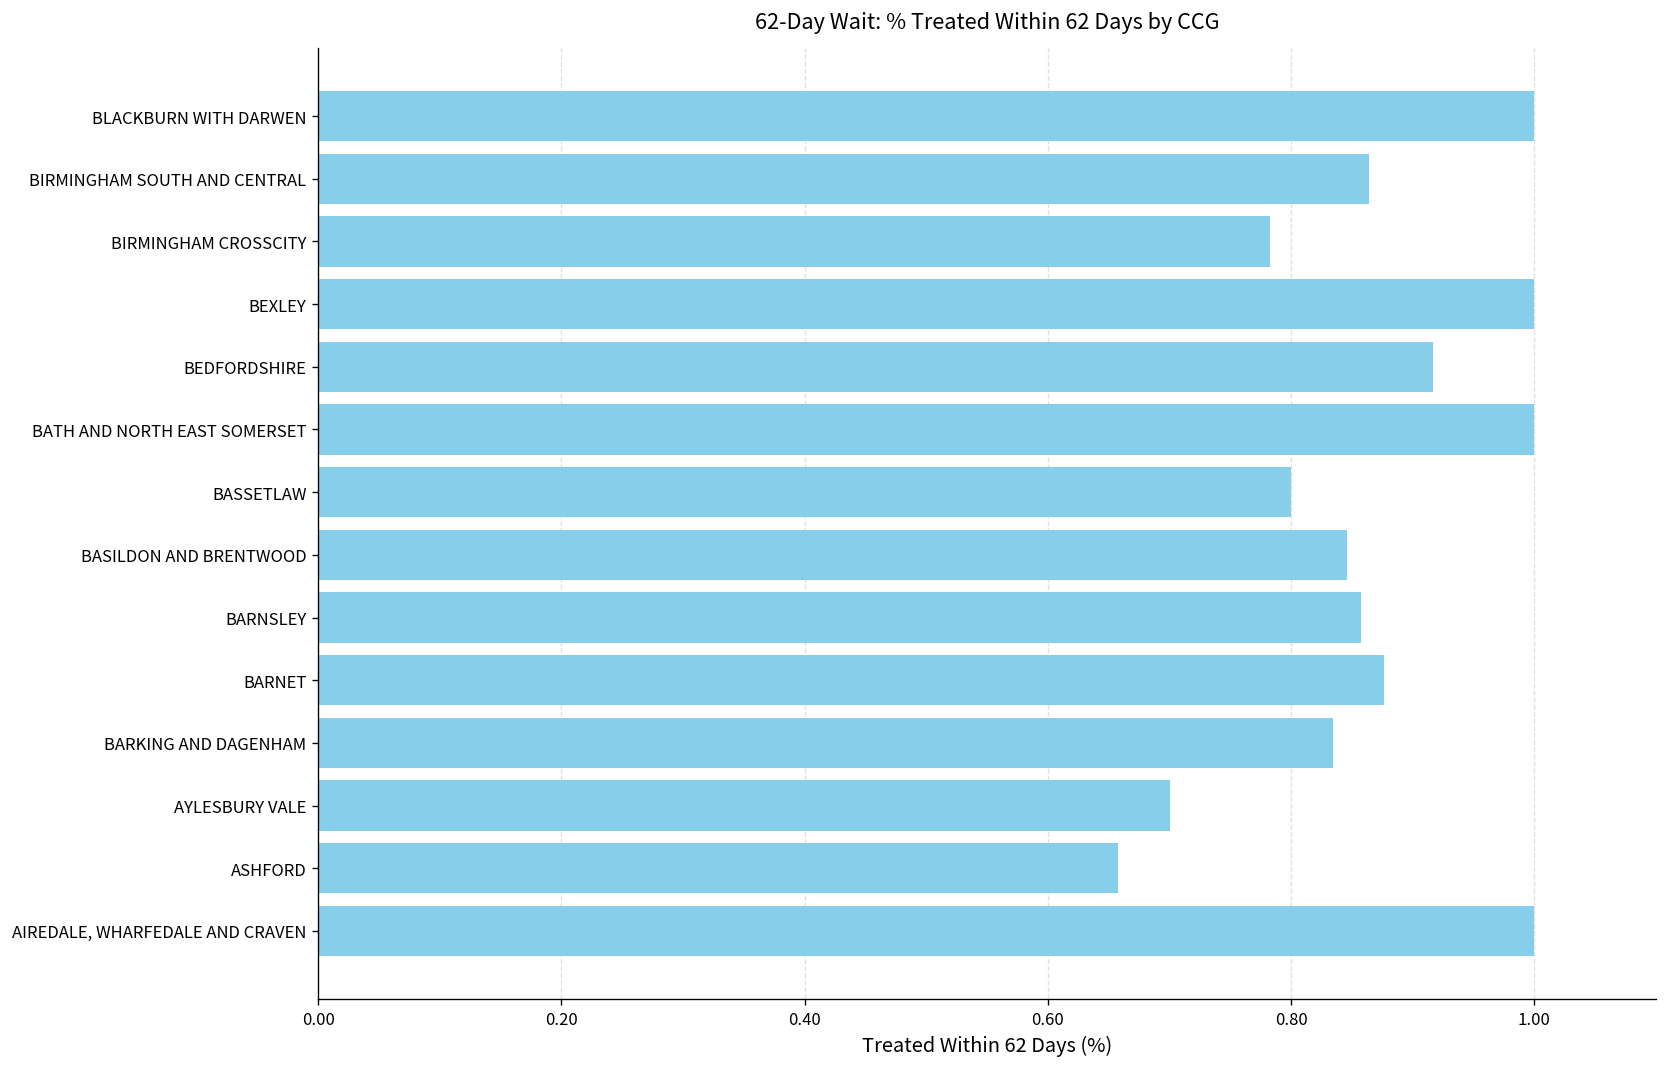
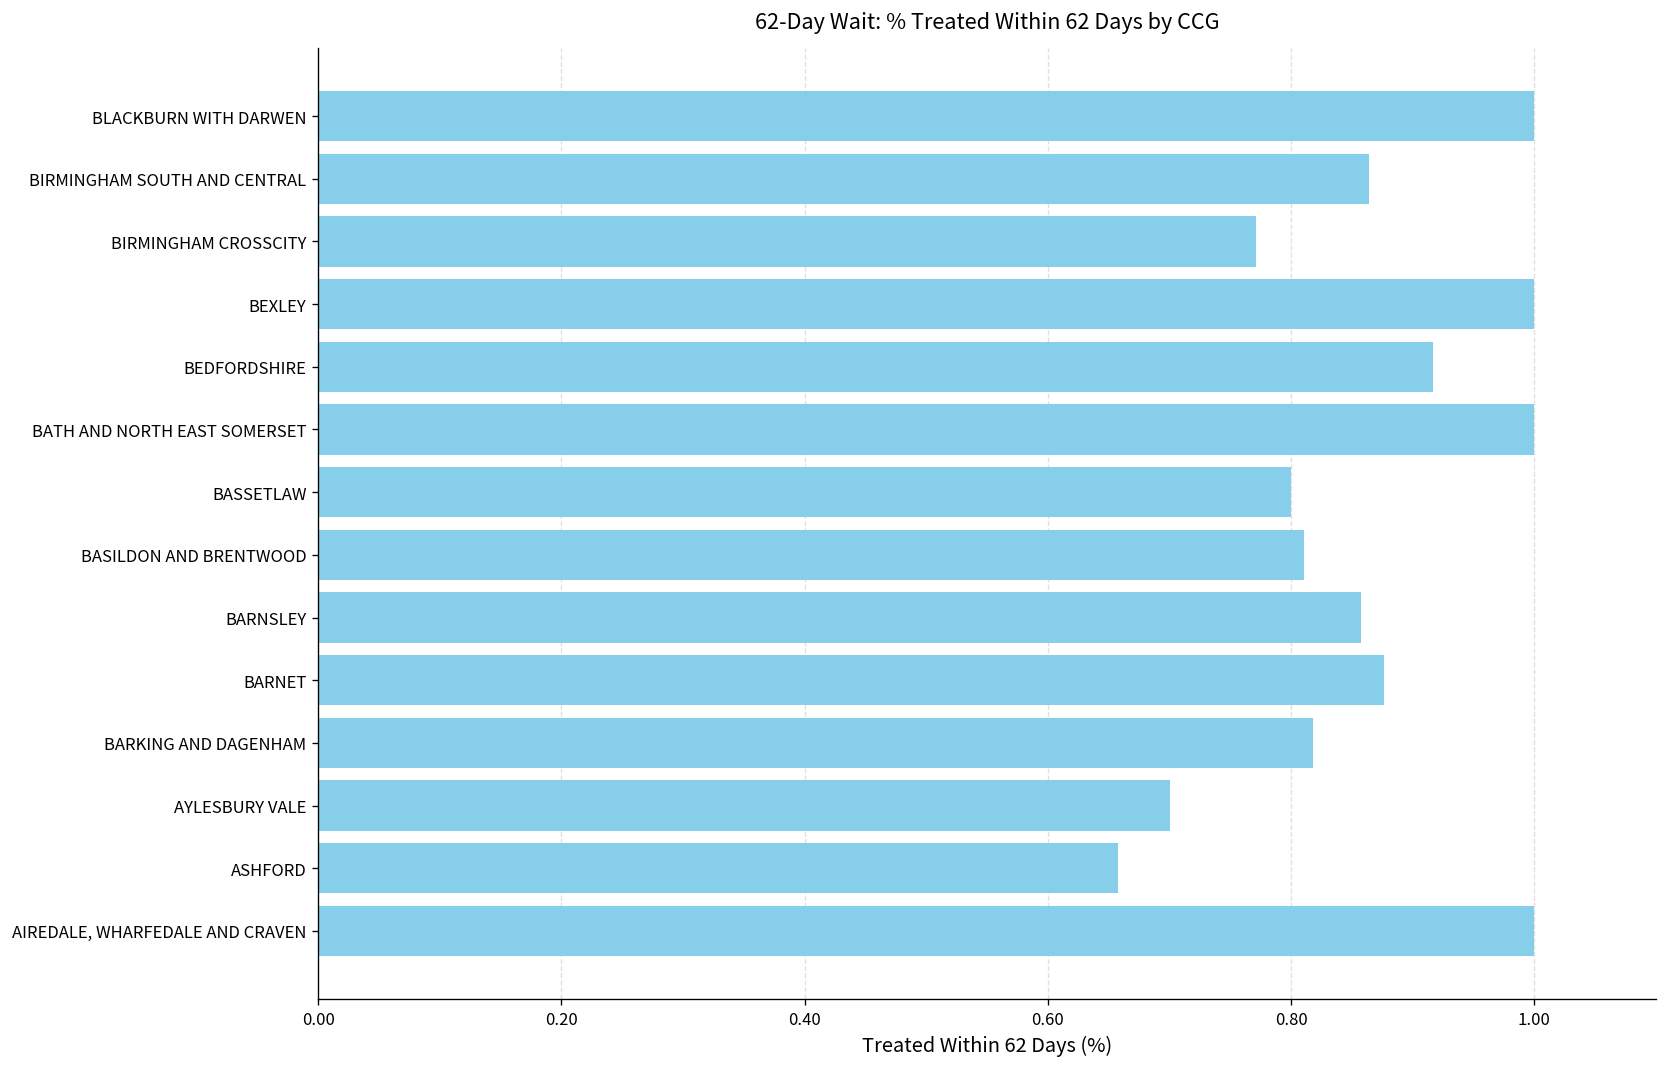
BIRMINGHAM CROSSCITY: 0.783 -> 0.771
BASILDON AND BRENTWOOD: 0.846 -> 0.810
BARKING AND DAGENHAM: 0.835 -> 0.818
